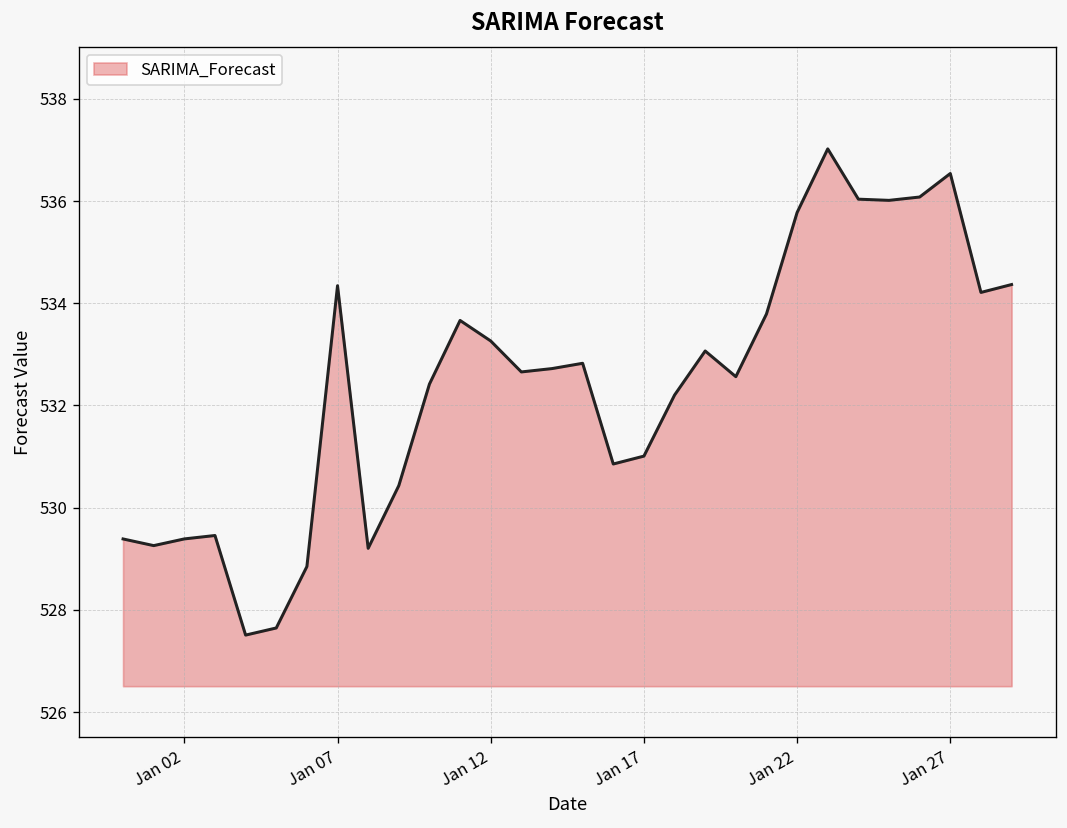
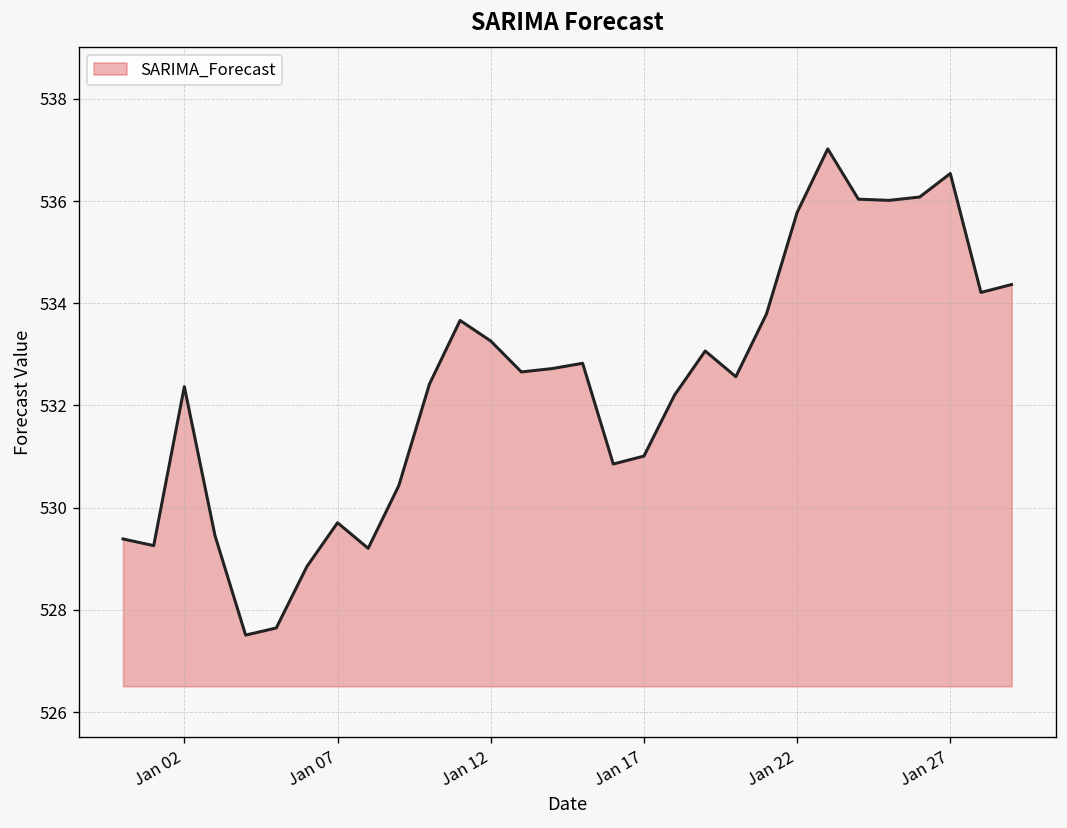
Jan 02: 529.4 -> 532.4
Jan 07: 534.3 -> 529.7
